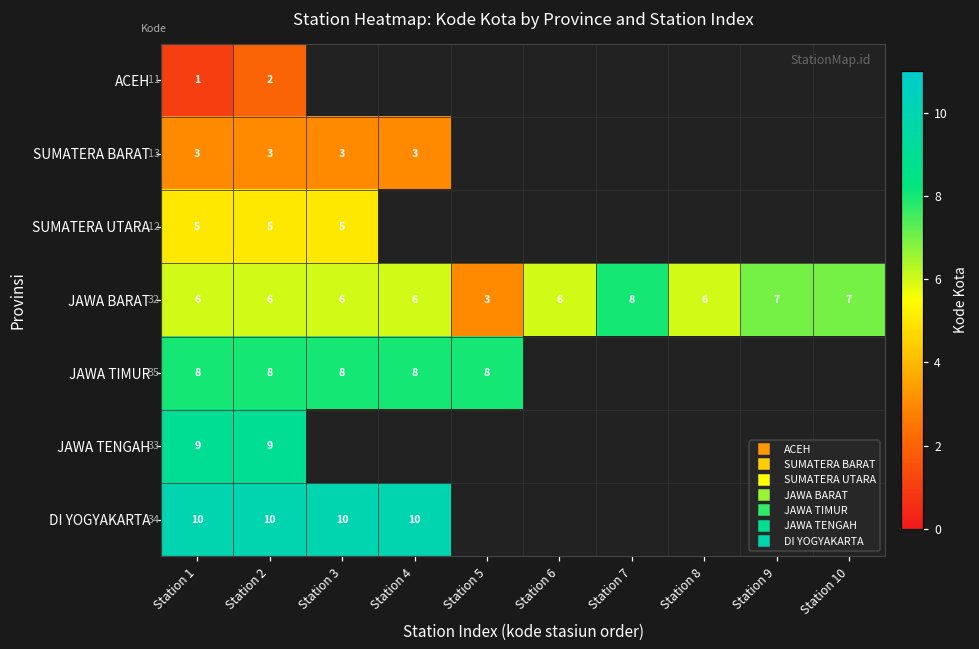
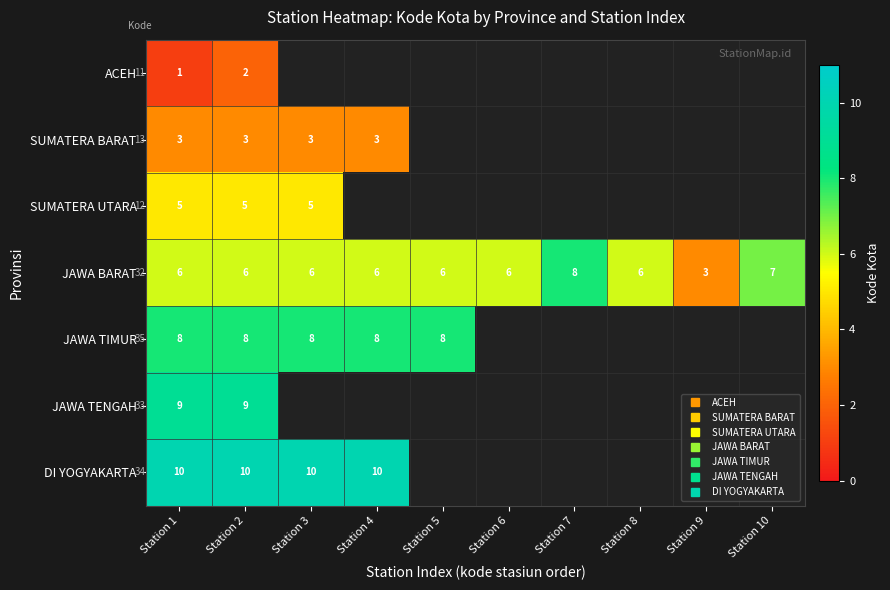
JAWA BARAT, Station 5: 3 -> 6
JAWA BARAT, Station 9: 7 -> 3
